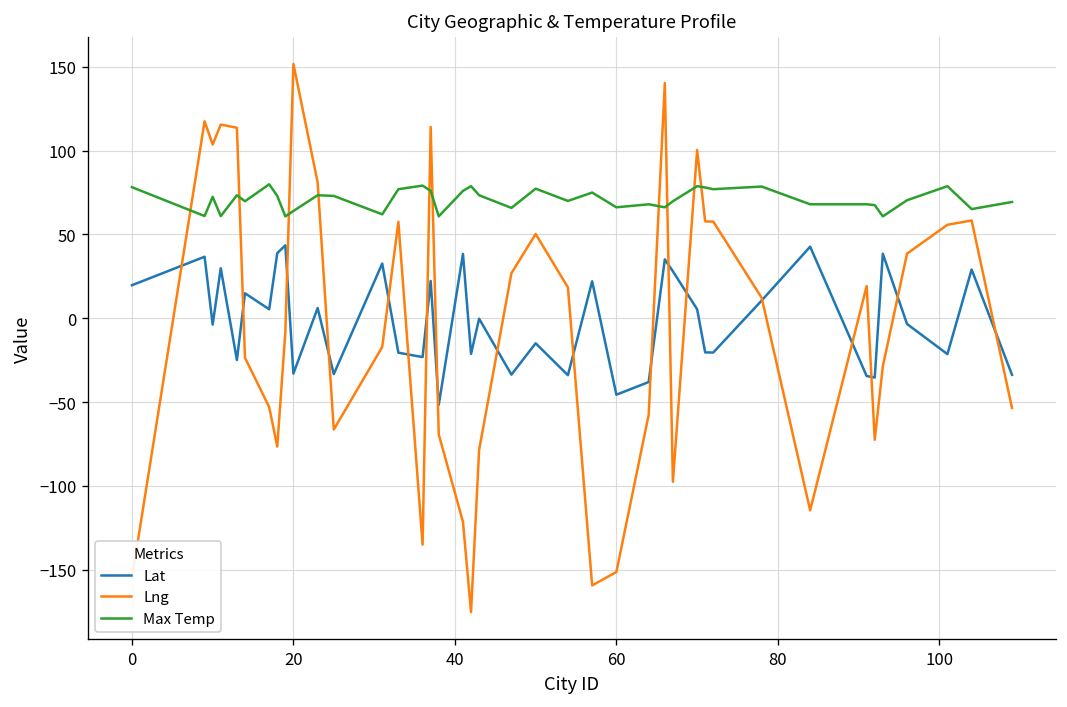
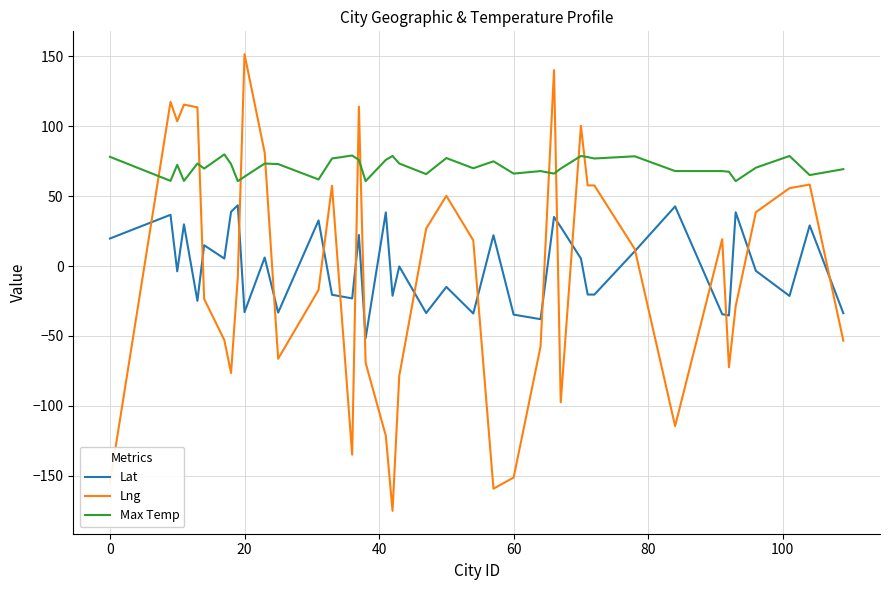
Lat, 60: -46 -> -35
